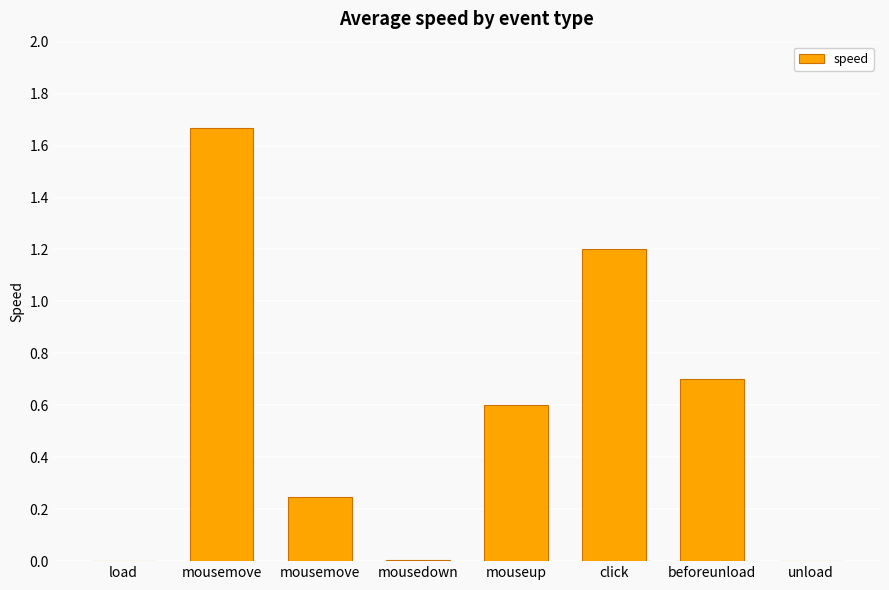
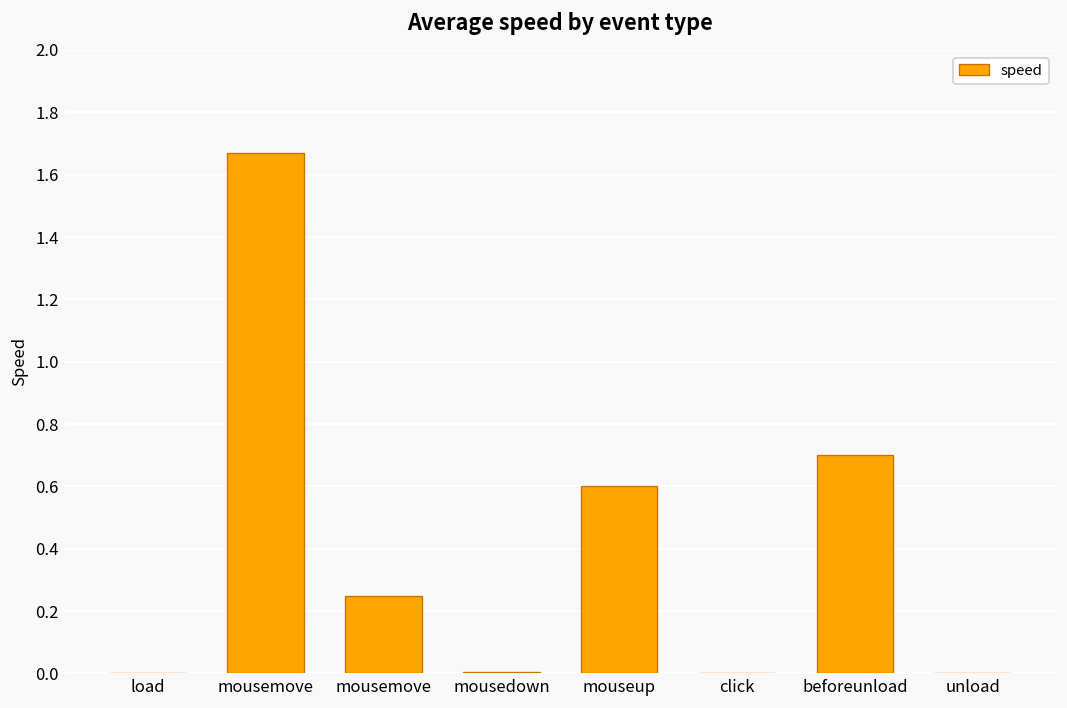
click: 1.2 -> 0.0
